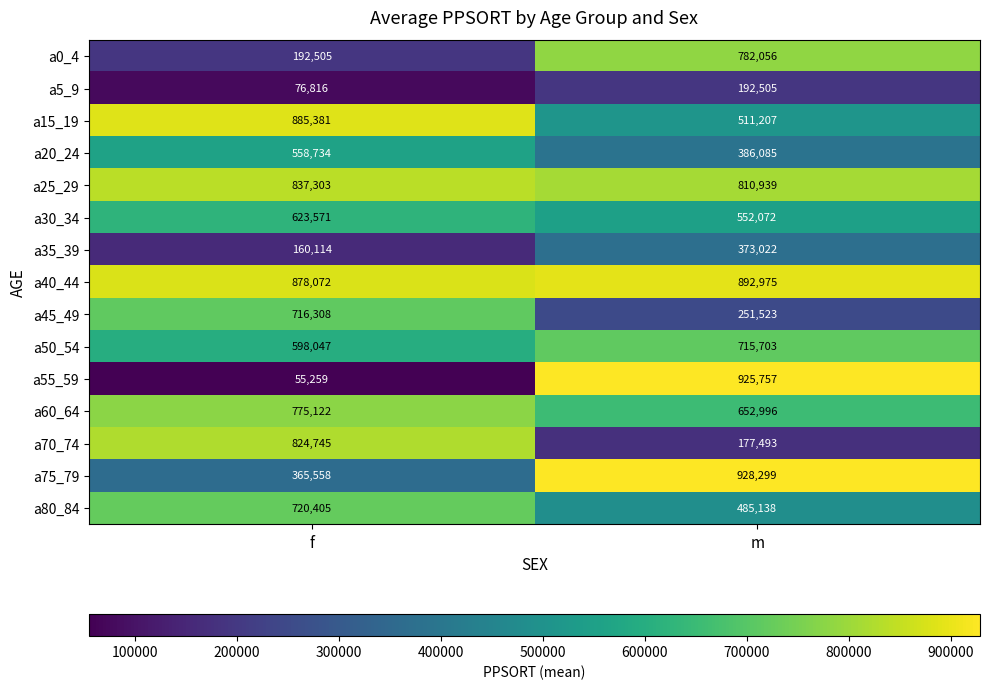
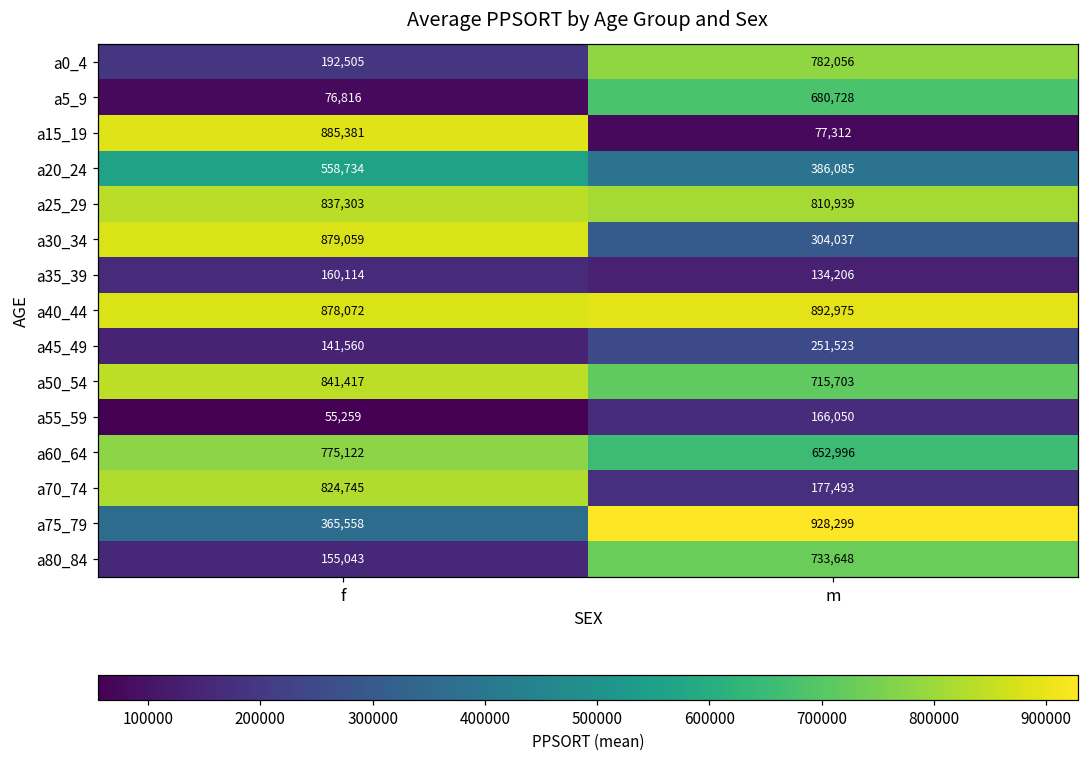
a5_9, m: 192,505 -> 680,728
a15_19, m: 511,207 -> 77,312
a30_34, f: 623,571 -> 879,059
a30_34, m: 552,072 -> 304,037
a35_39, m: 373,022 -> 134,206
a45_49, f: 716,308 -> 141,560
a50_54, f: 598,047 -> 841,417
a55_59, m: 925,757 -> 166,050
a80_84, f: 720,405 -> 155,043
a80_84, m: 485,138 -> 733,648
